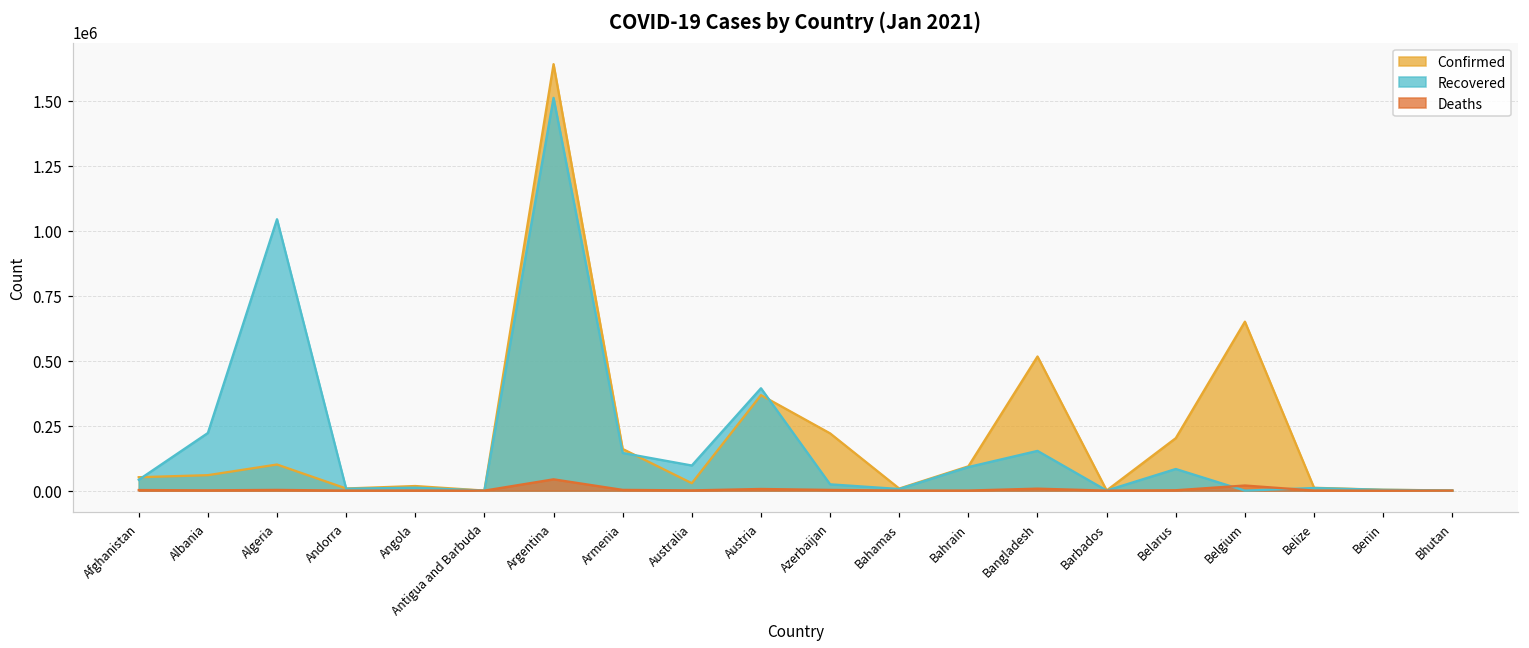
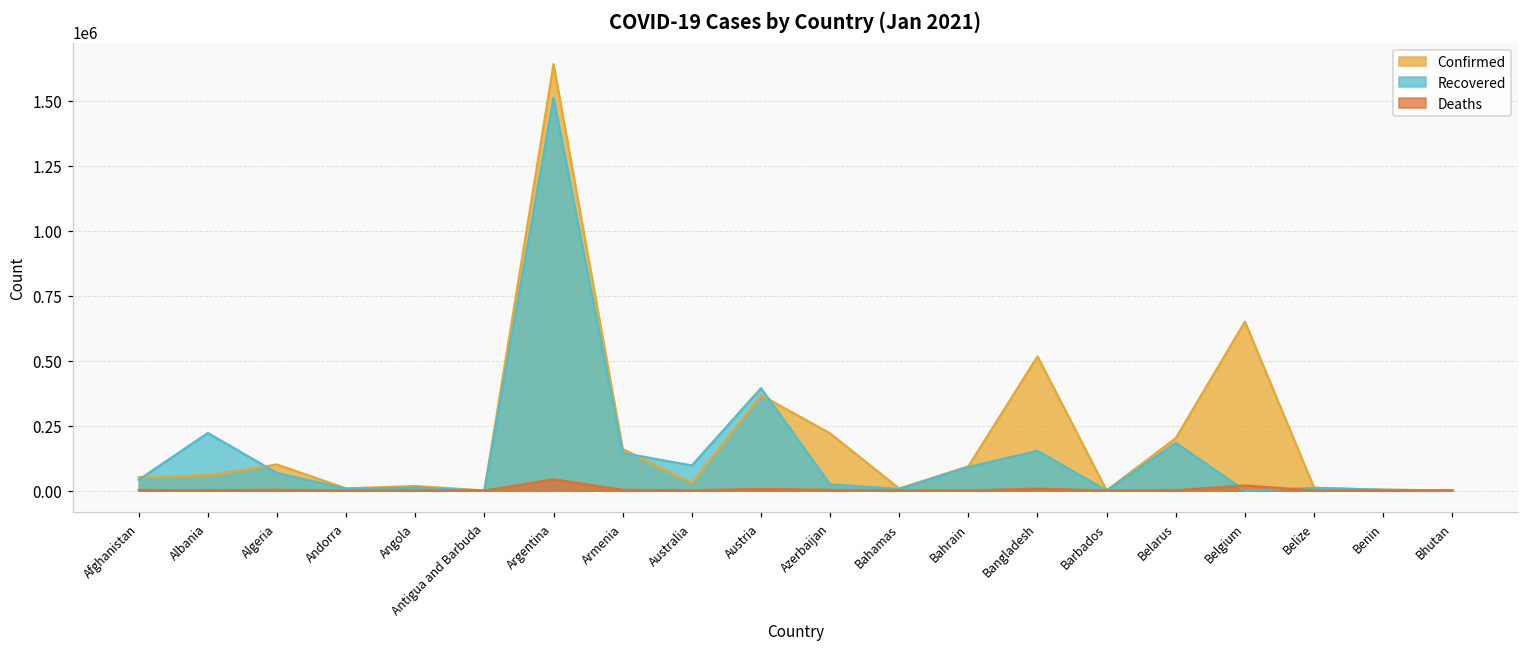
Recovered, Algeria: 1040000 -> 70000
Recovered, Belarus: 80000 -> 180000
